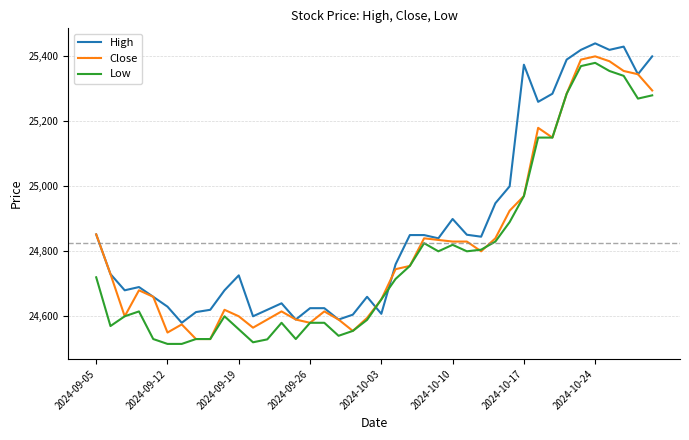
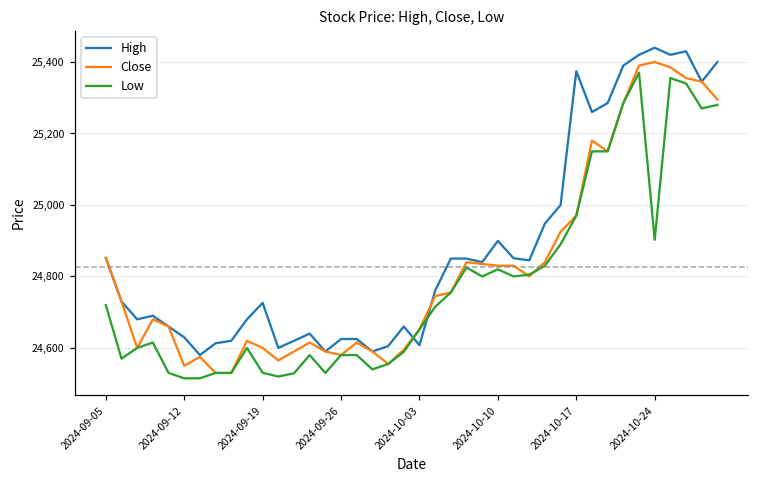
Low, 2024-09-19: 24,560 -> 24,530
Low, 2024-10-24: 25,380 -> 24,900
